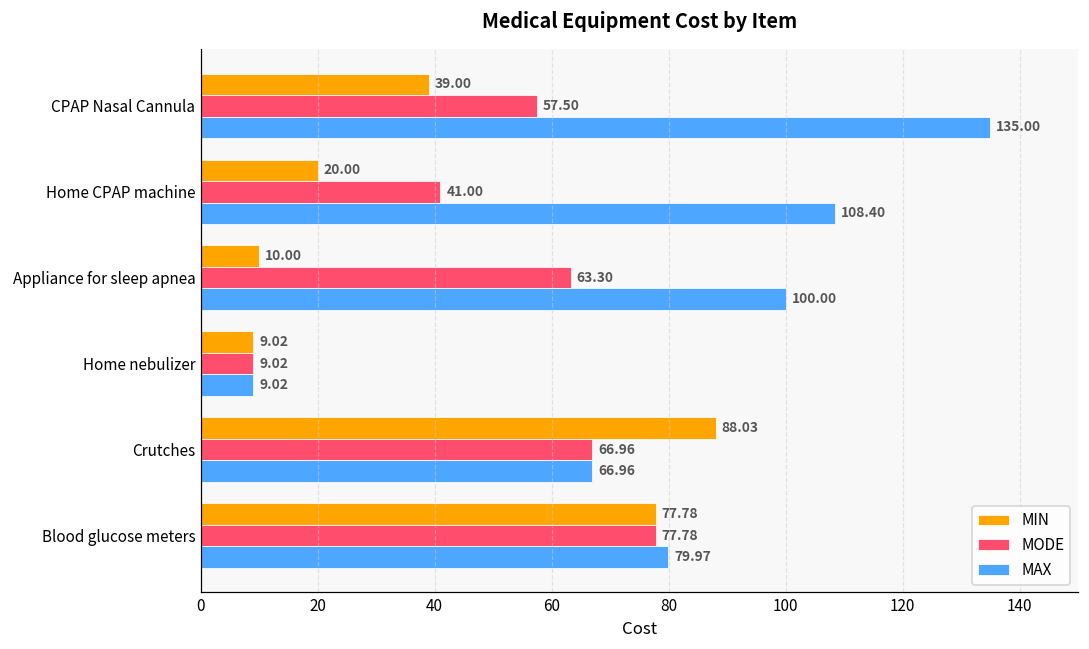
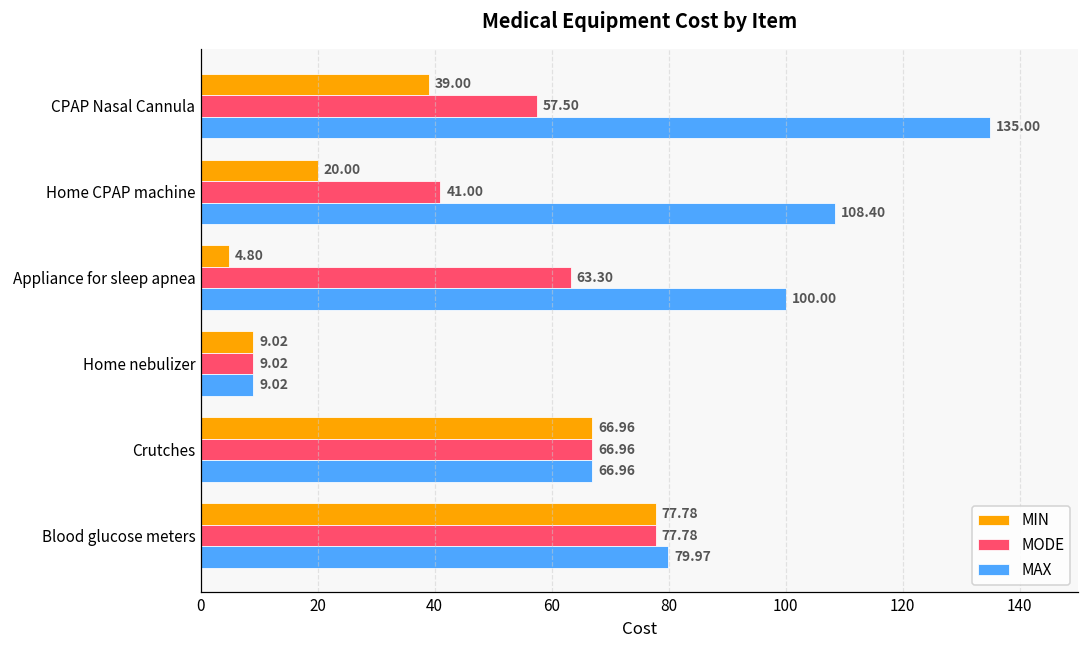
MIN, Appliance for sleep apnea: 10.00 -> 4.80
MIN, Crutches: 88.03 -> 66.96
